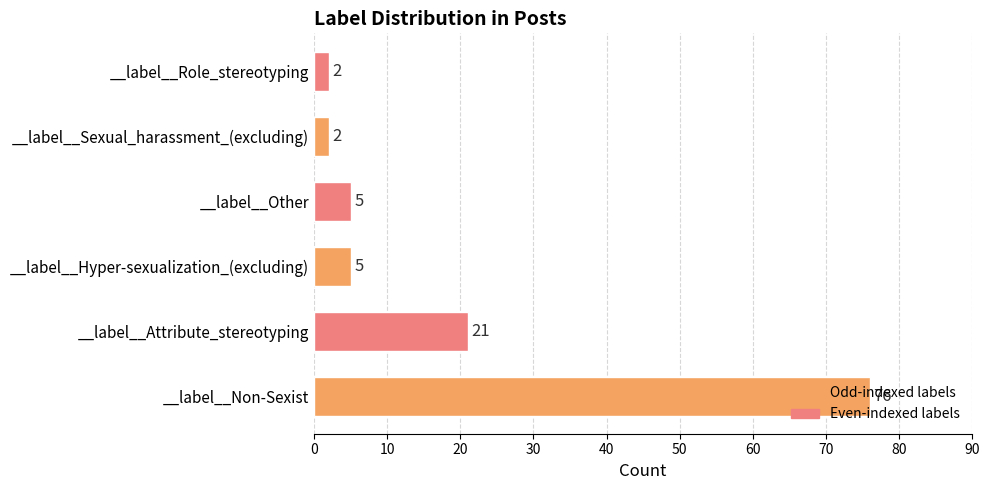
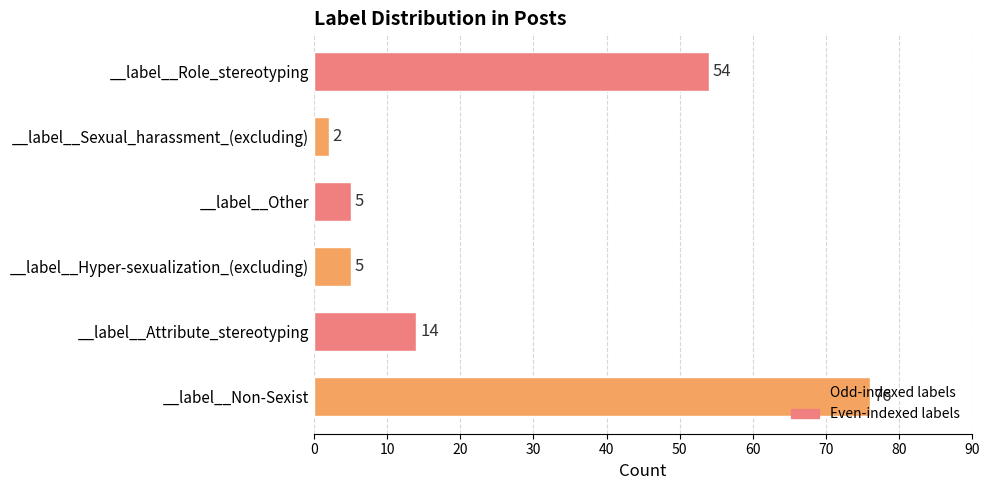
__label__Role_stereotyping: 2 -> 54
__label__Attribute_stereotyping: 21 -> 14
